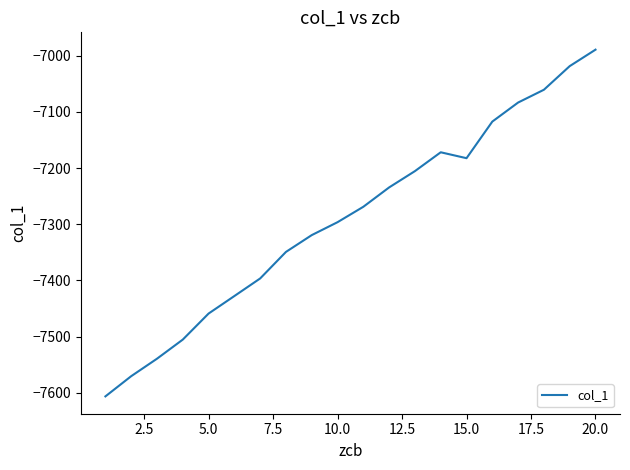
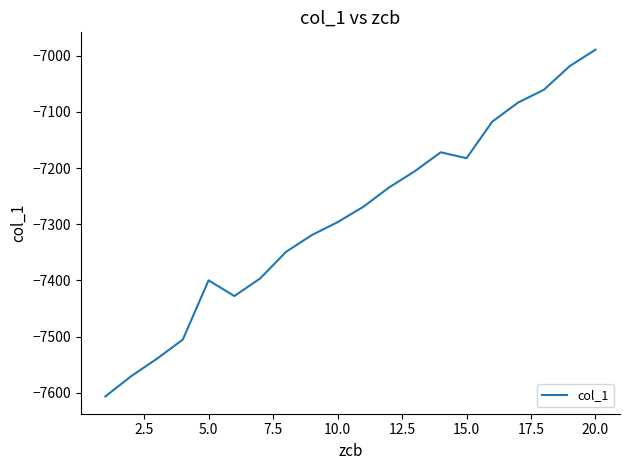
5.0: -7460 -> -7400
